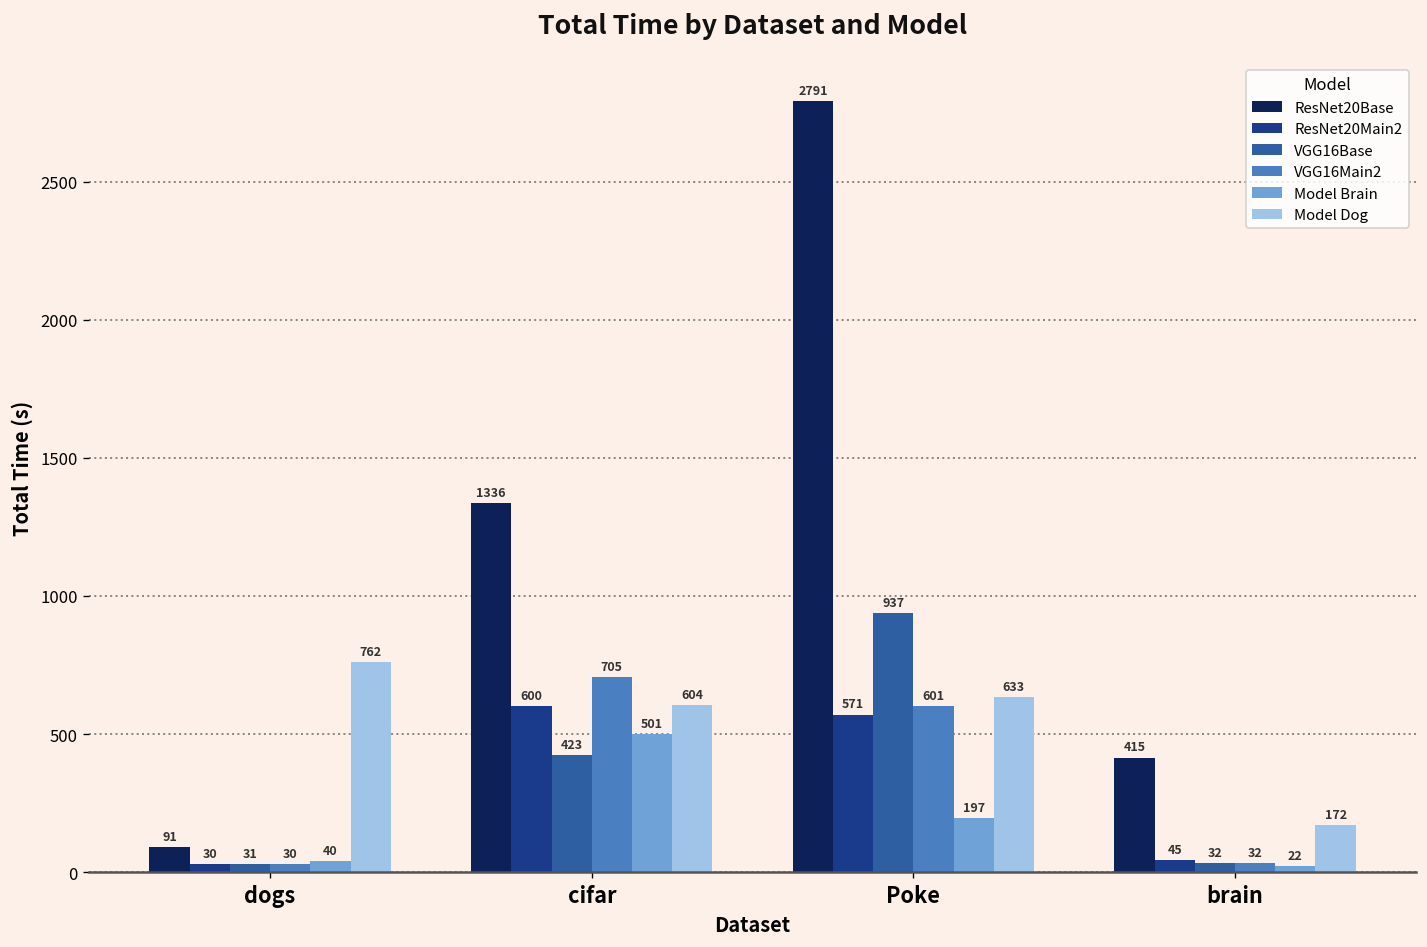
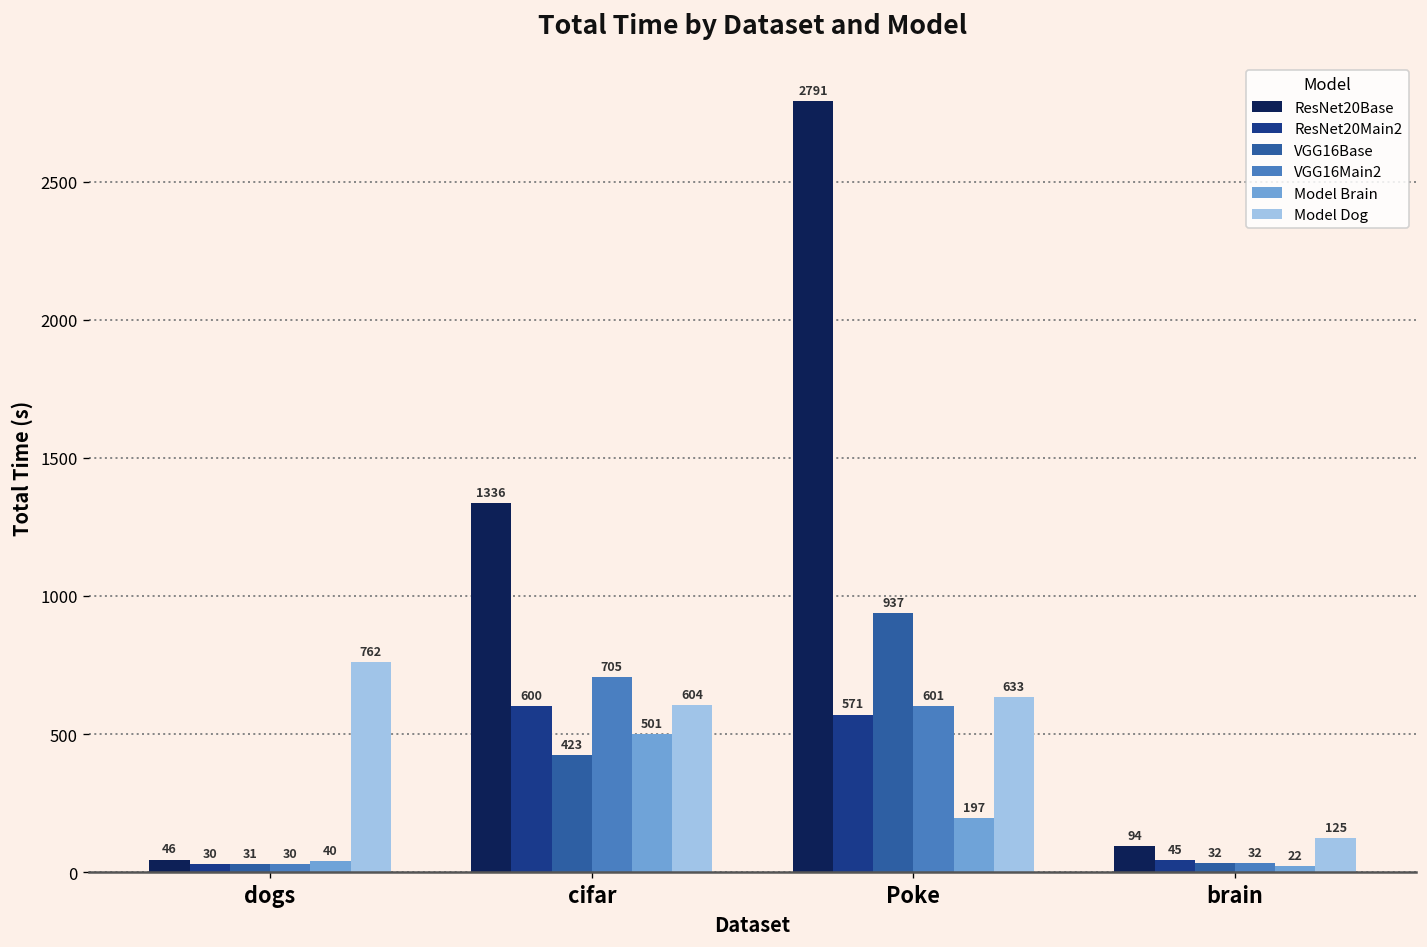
ResNet20Base, dogs: 91 -> 46
ResNet20Base, brain: 415 -> 94
Model Dog, brain: 172 -> 125
